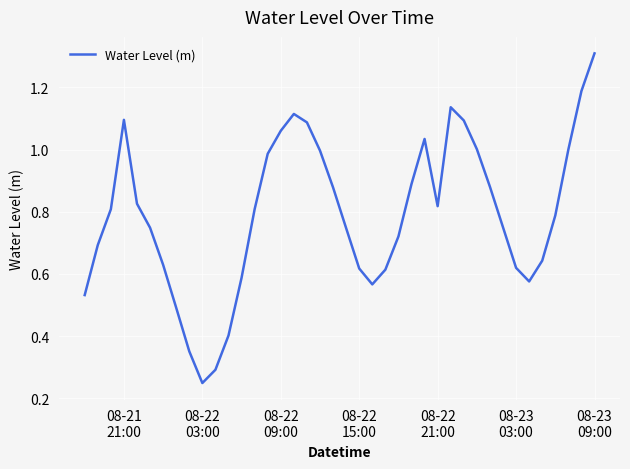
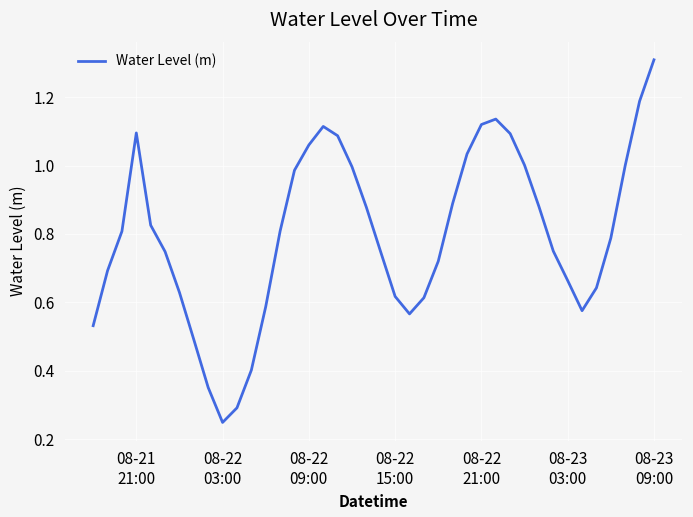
08-22 21:00: 0.82 -> 1.12
08-23 03:00: 0.62 -> 0.66
